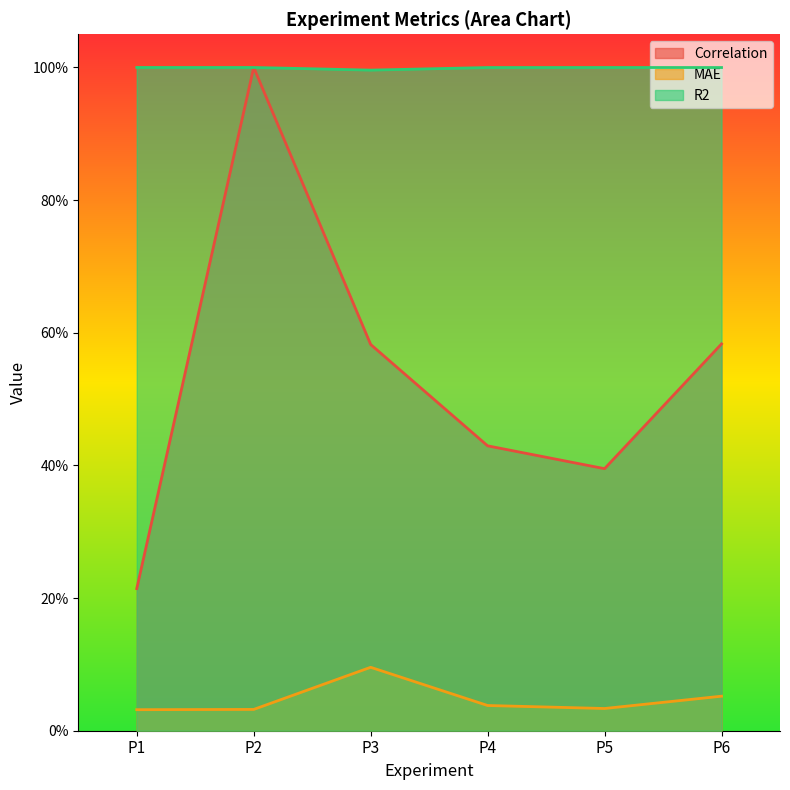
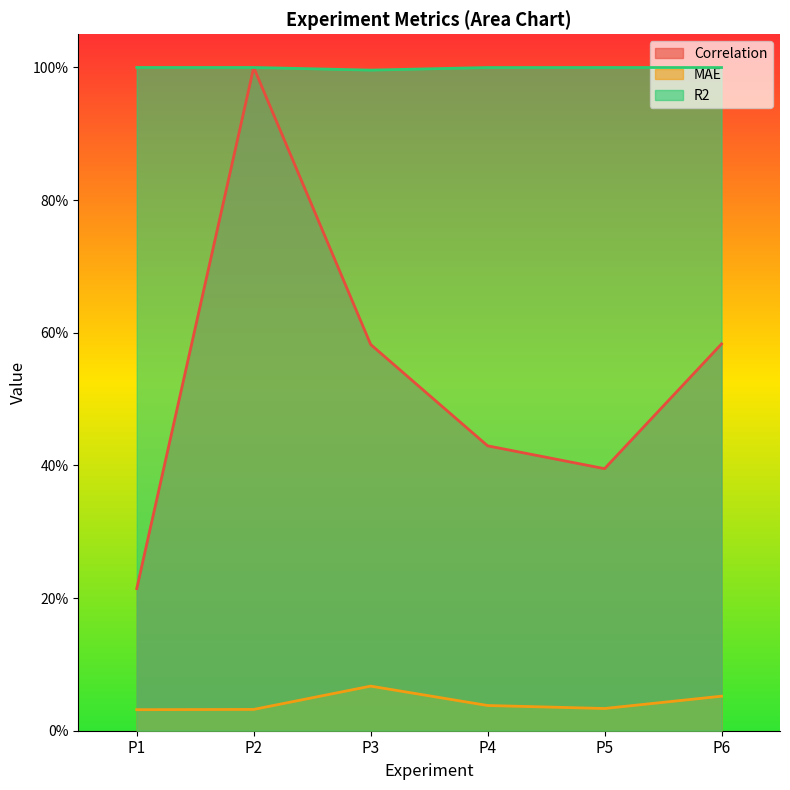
MAE, P3: 10% -> 7%
